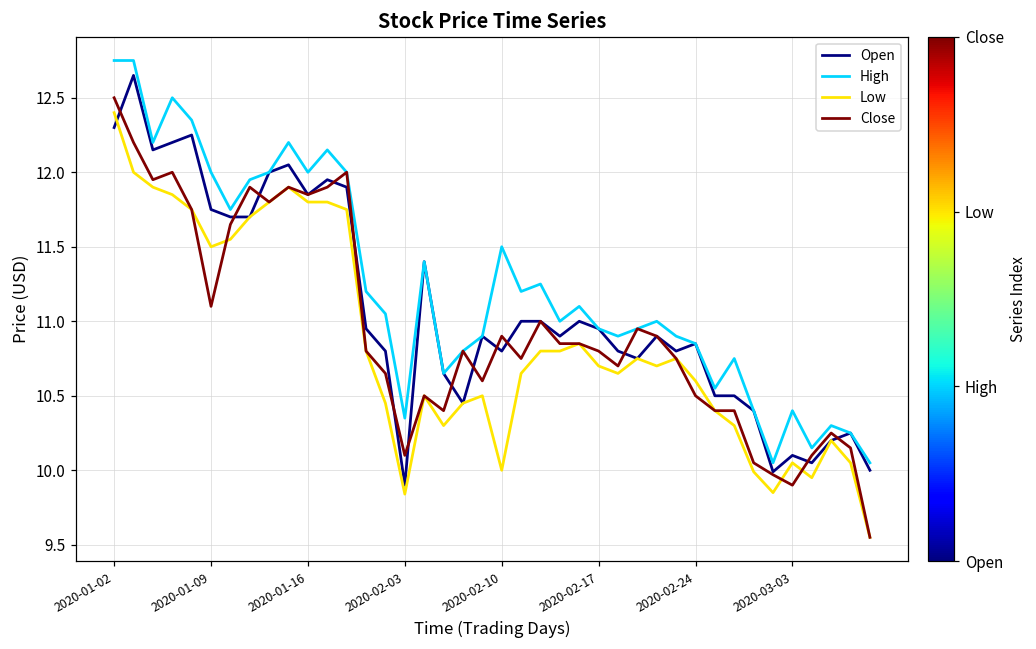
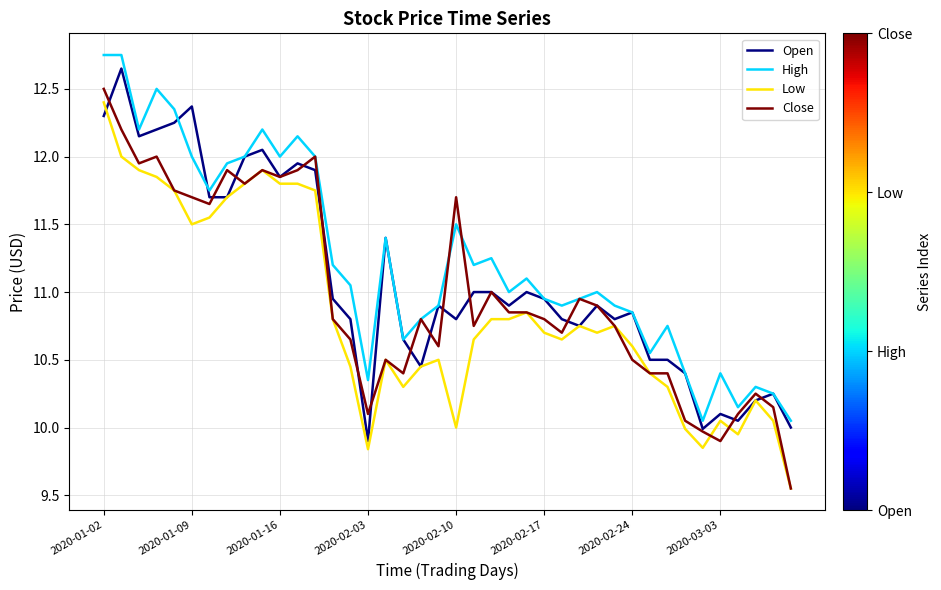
Open, 2020-01-09: 11.75 -> 12.37
Close, 2020-01-09: 11.1 -> 11.7
Close, 2020-02-10: 10.9 -> 11.7
